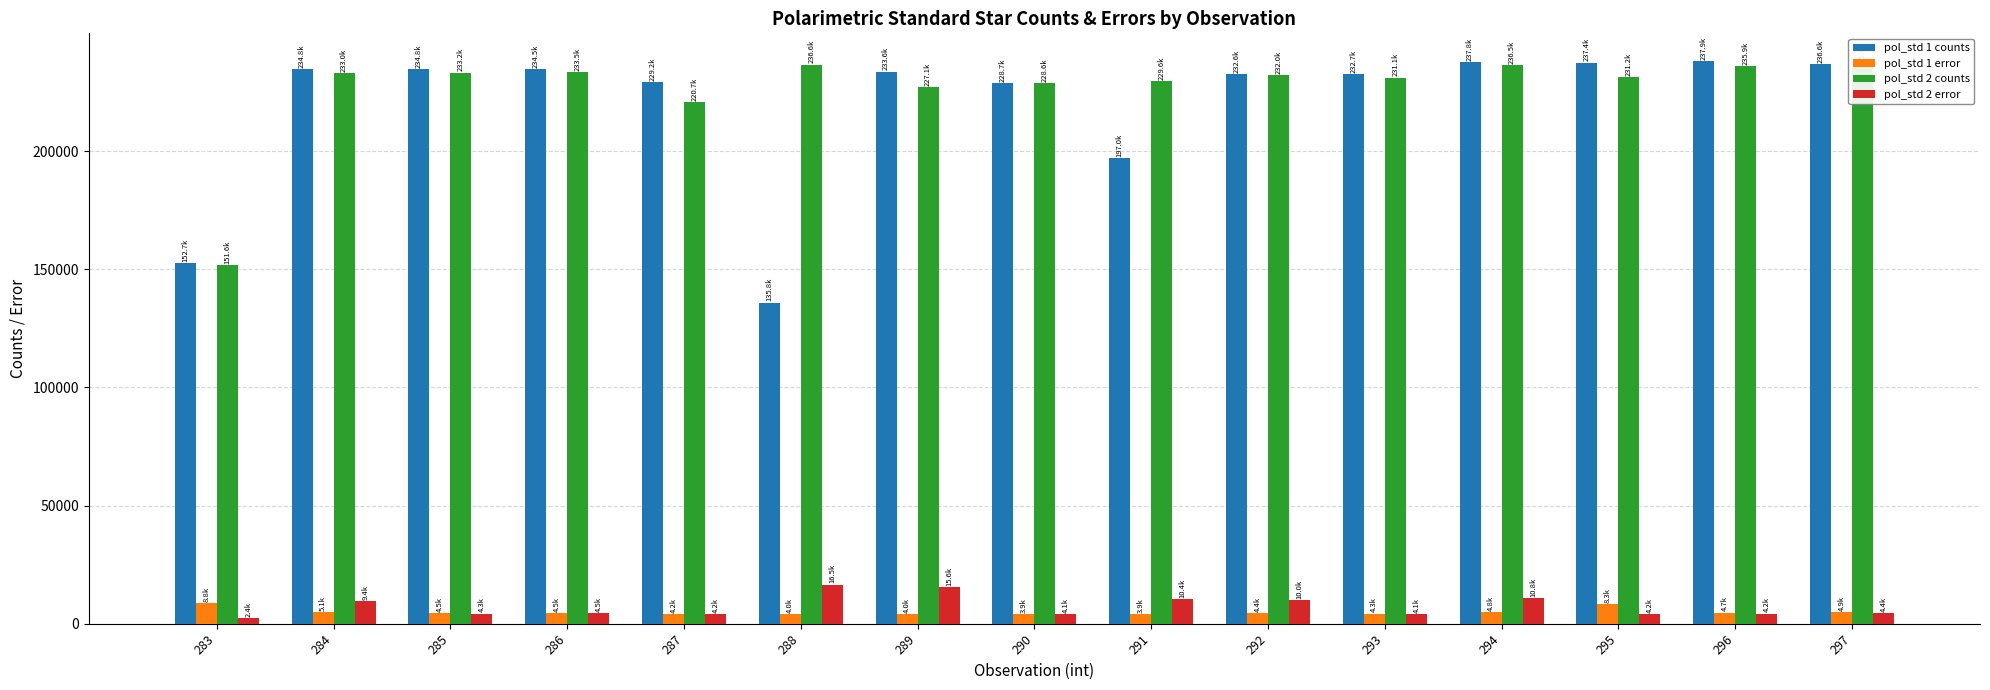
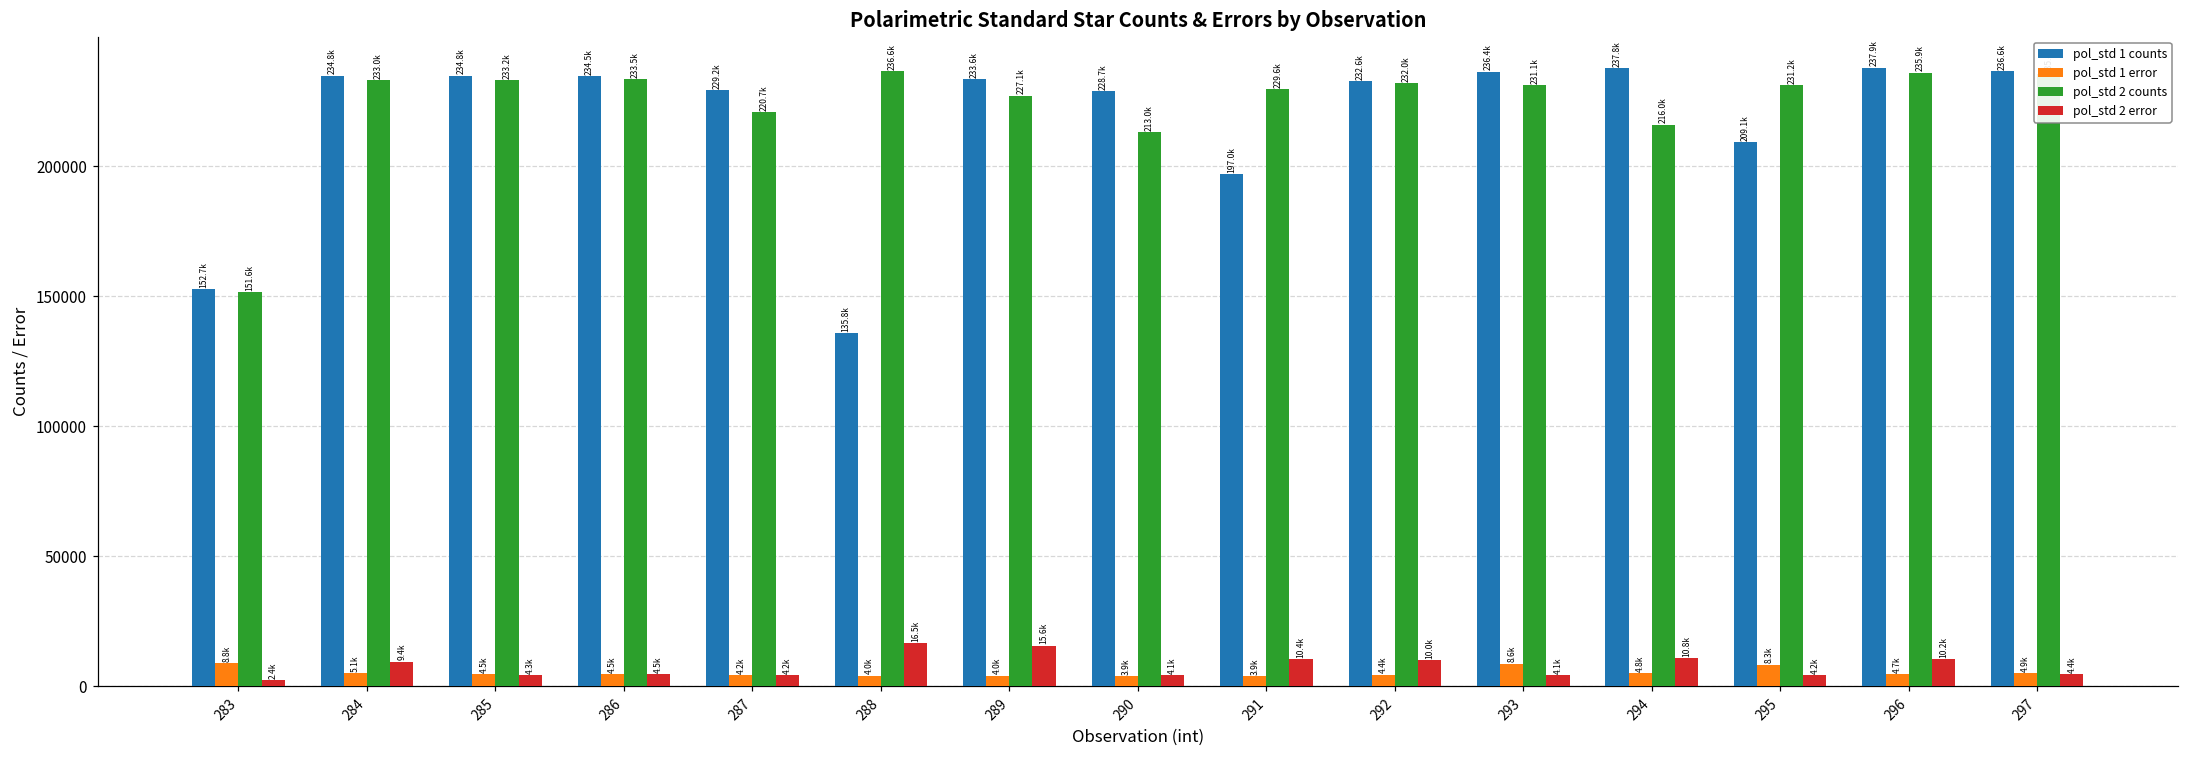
pol_std 2 counts, 290: 228.6k -> 213.0k
pol_std 1 counts, 293: 232.7k -> 236.4k
pol_std 1 error, 293: 4.3k -> 8.6k
pol_std 2 counts, 294: 236.5k -> 216.0k
pol_std 1 counts, 295: 237.4k -> 209.1k
pol_std 2 error, 296: 4.2k -> 10.2k
